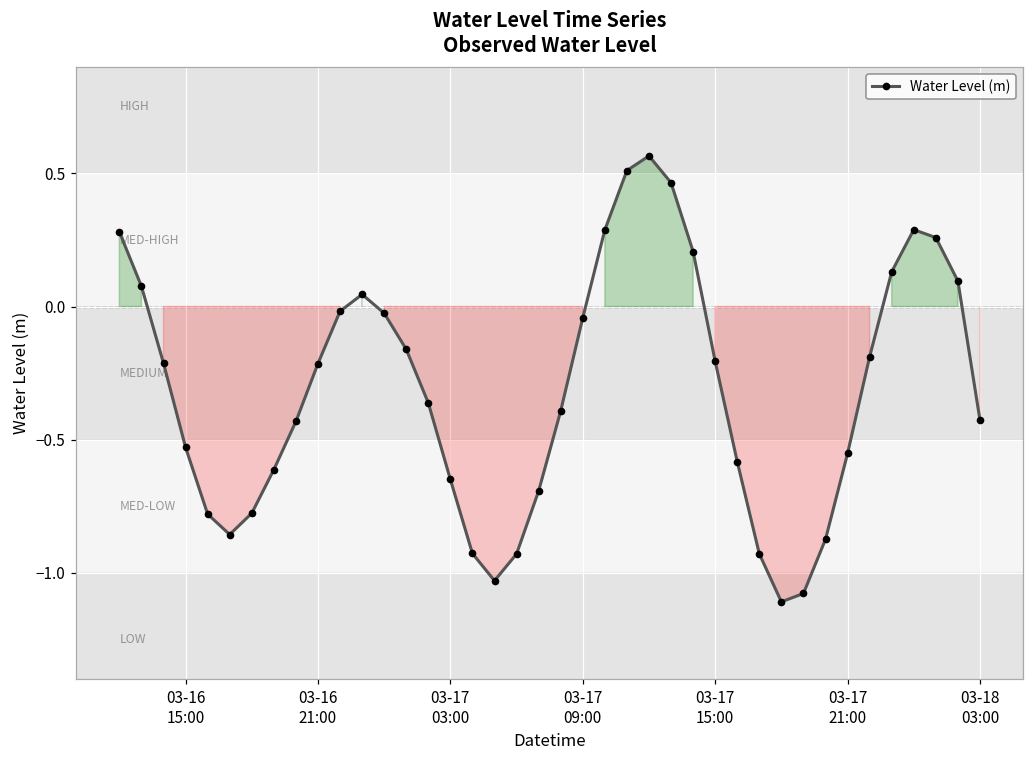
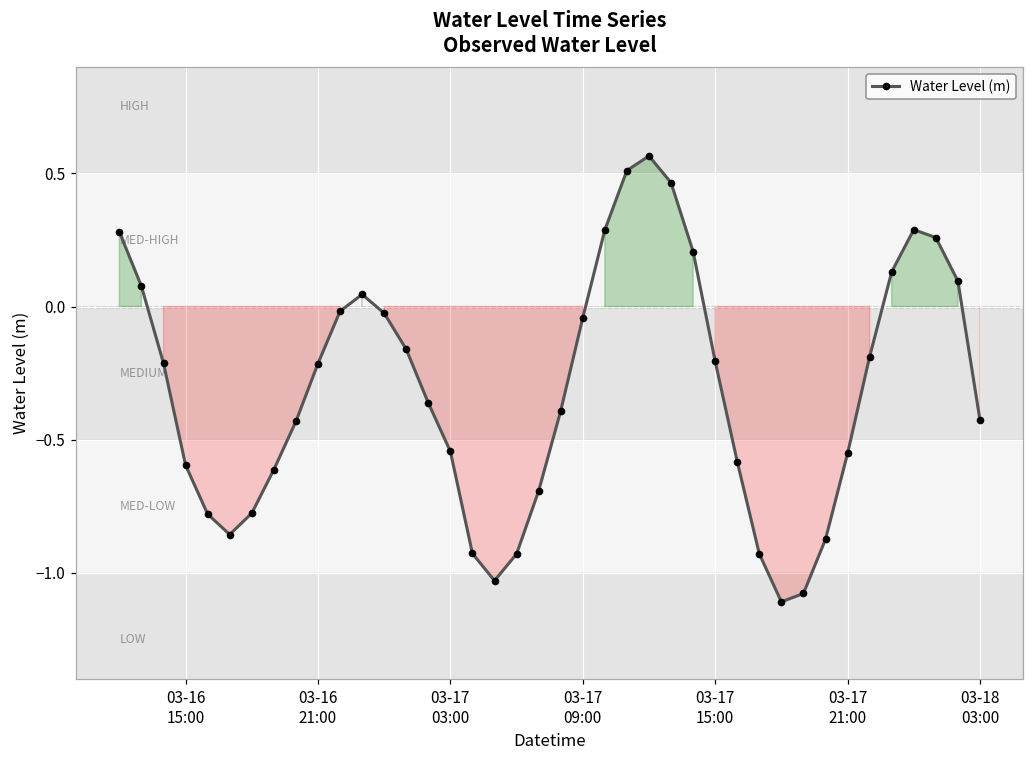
03-16 15:00: -0.53 -> -0.60
03-17 03:00: -0.65 -> -0.54
